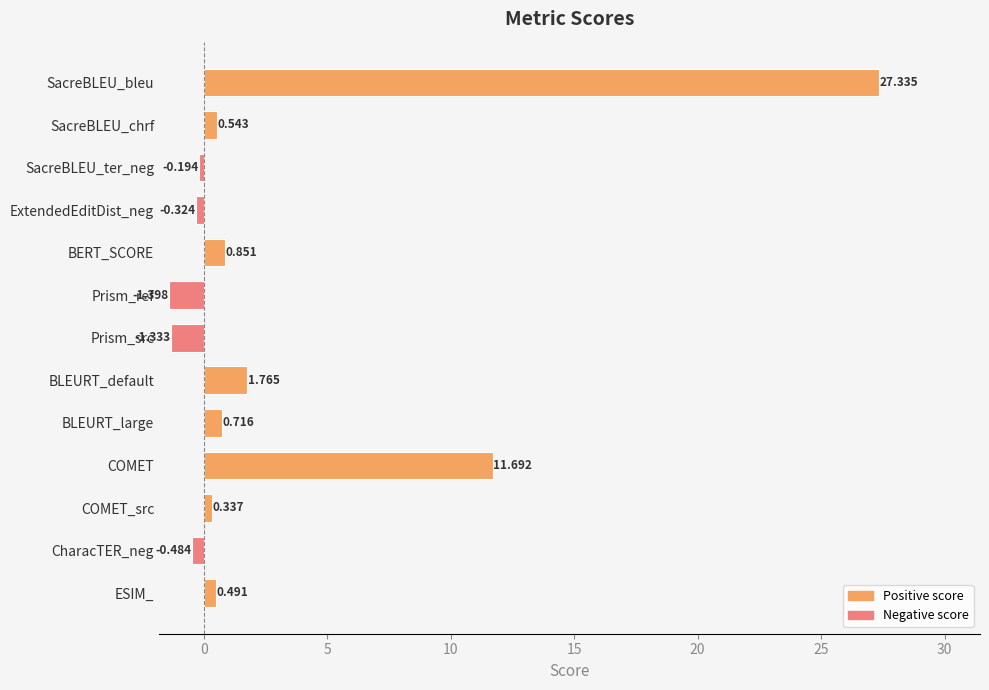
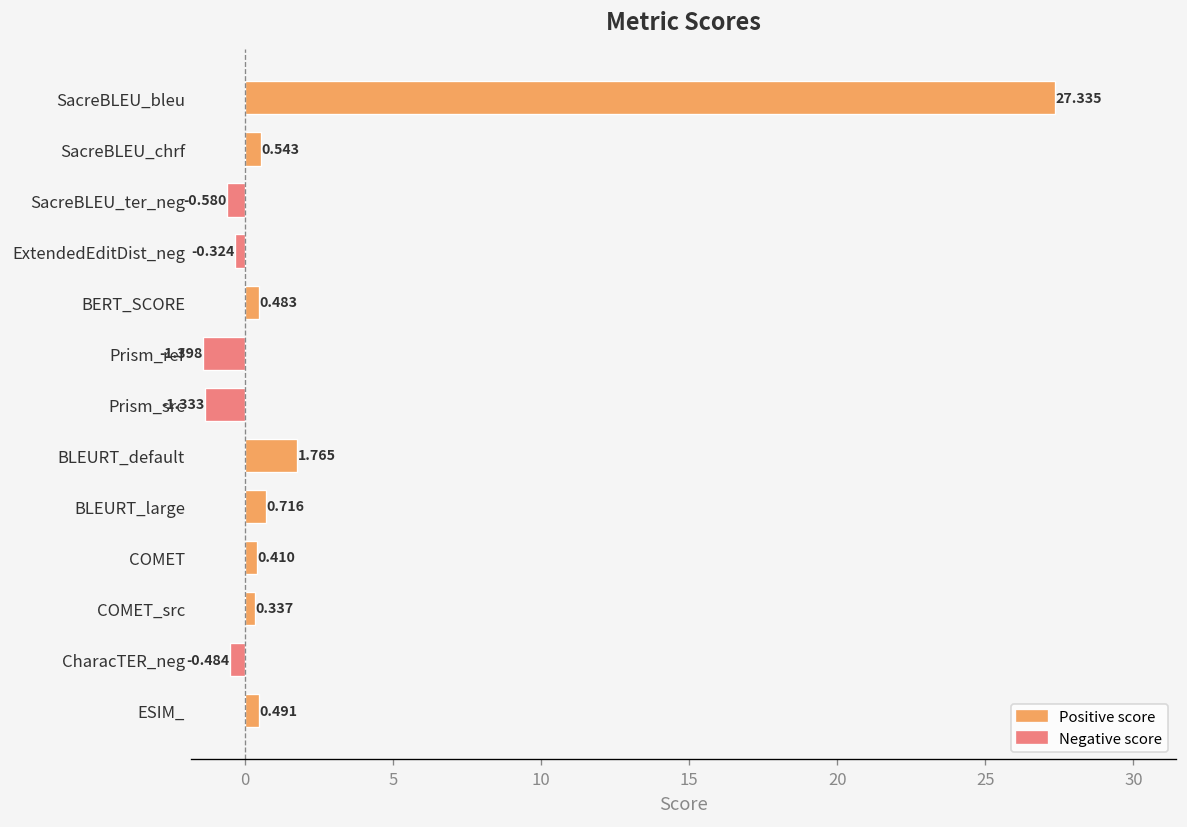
SacreBLEU_ter_neg: -0.194 -> -0.580
BERT_SCORE: 0.851 -> 0.483
COMET: 11.692 -> 0.410
